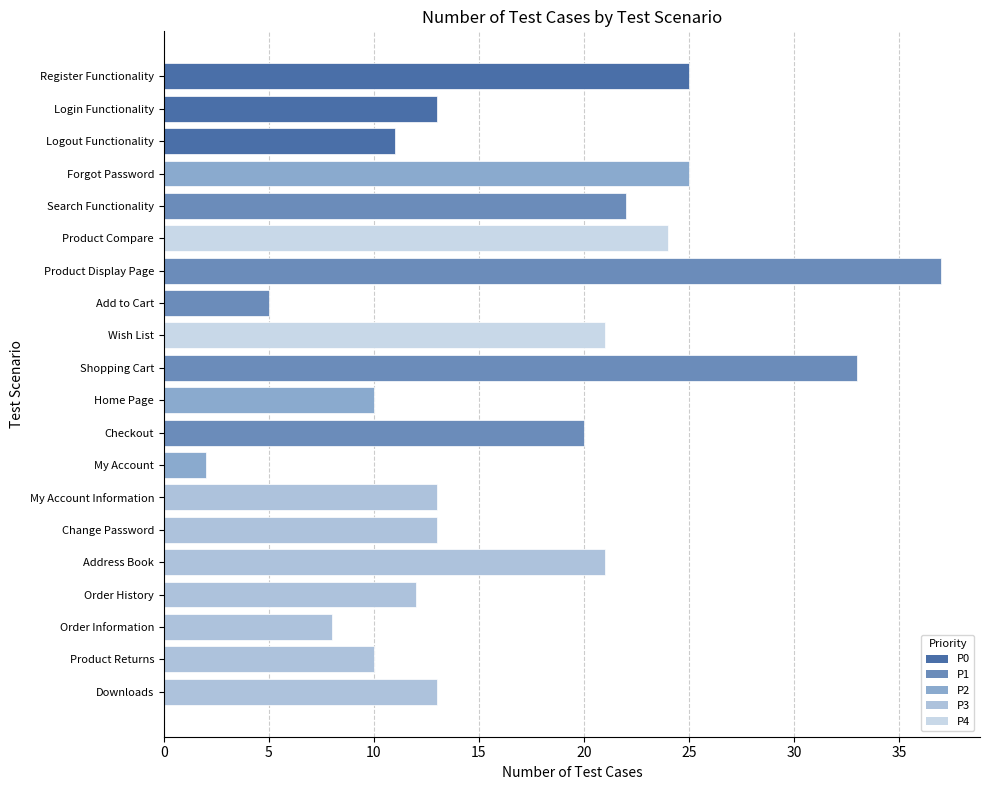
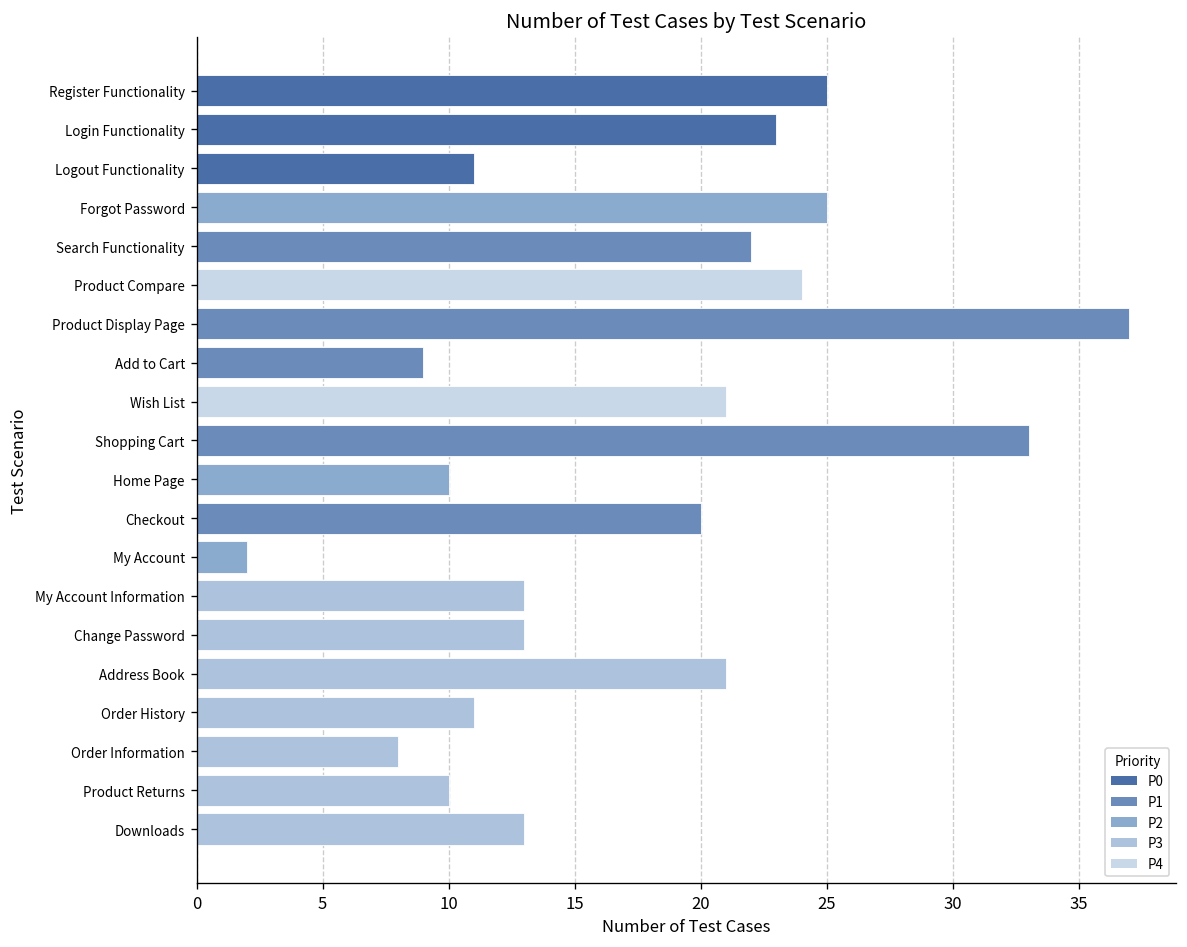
Login Functionality: 13 -> 23
Add to Cart: 5 -> 9
Order History: 12 -> 11
